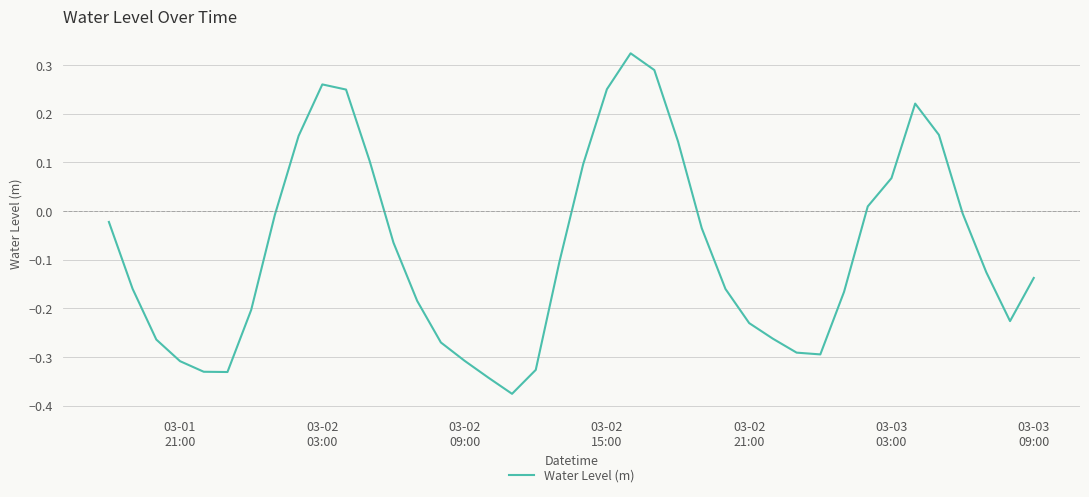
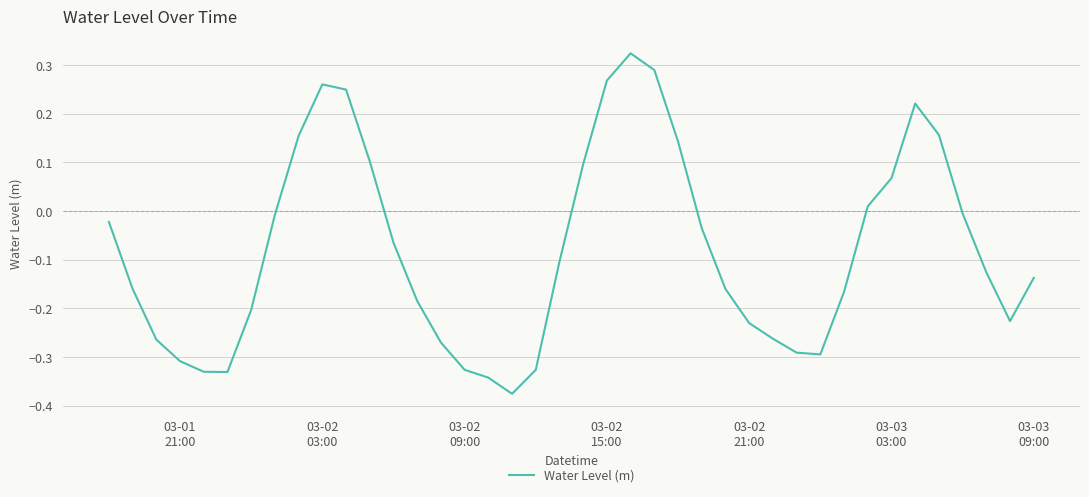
03-02 09:00: -0.31 -> -0.33
03-02 15:00: 0.25 -> 0.27
